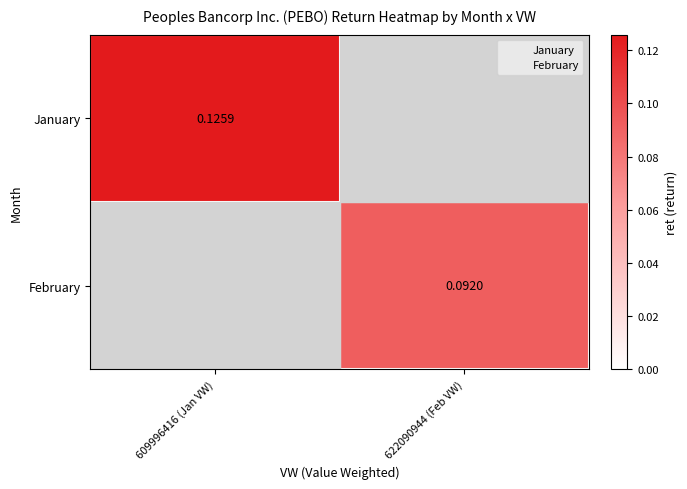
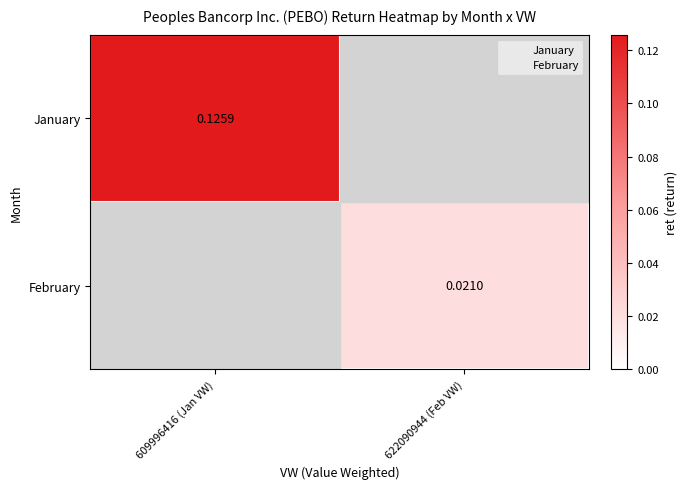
February, 622090944 (Feb VW): 0.0920 -> 0.0210
